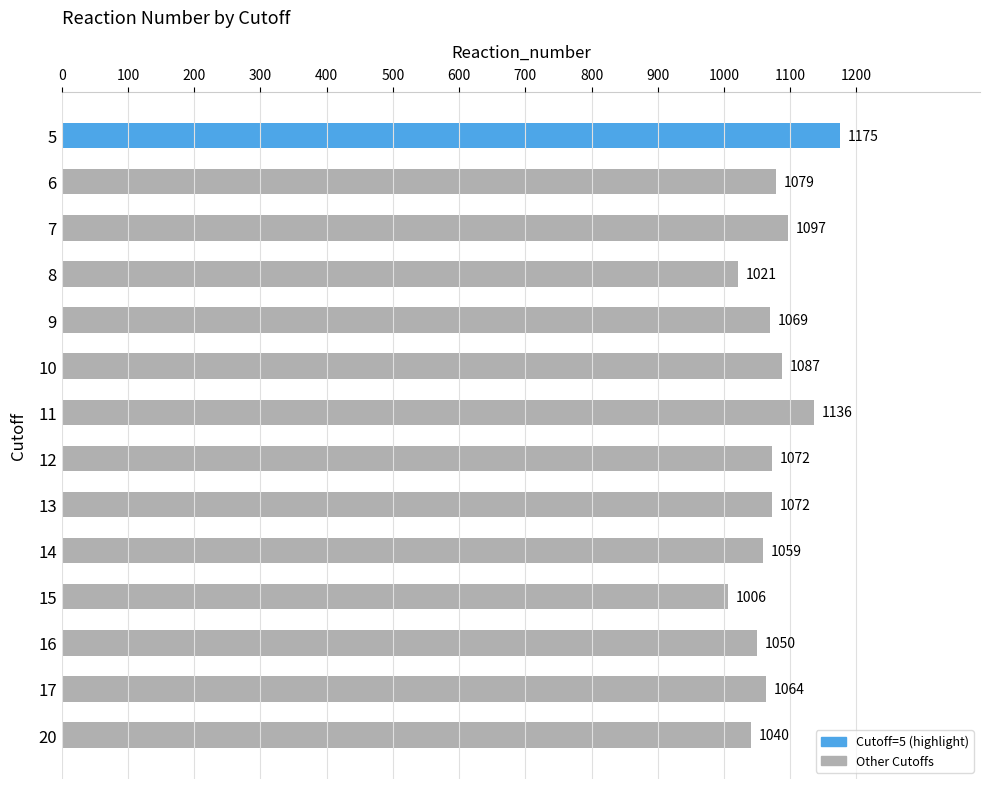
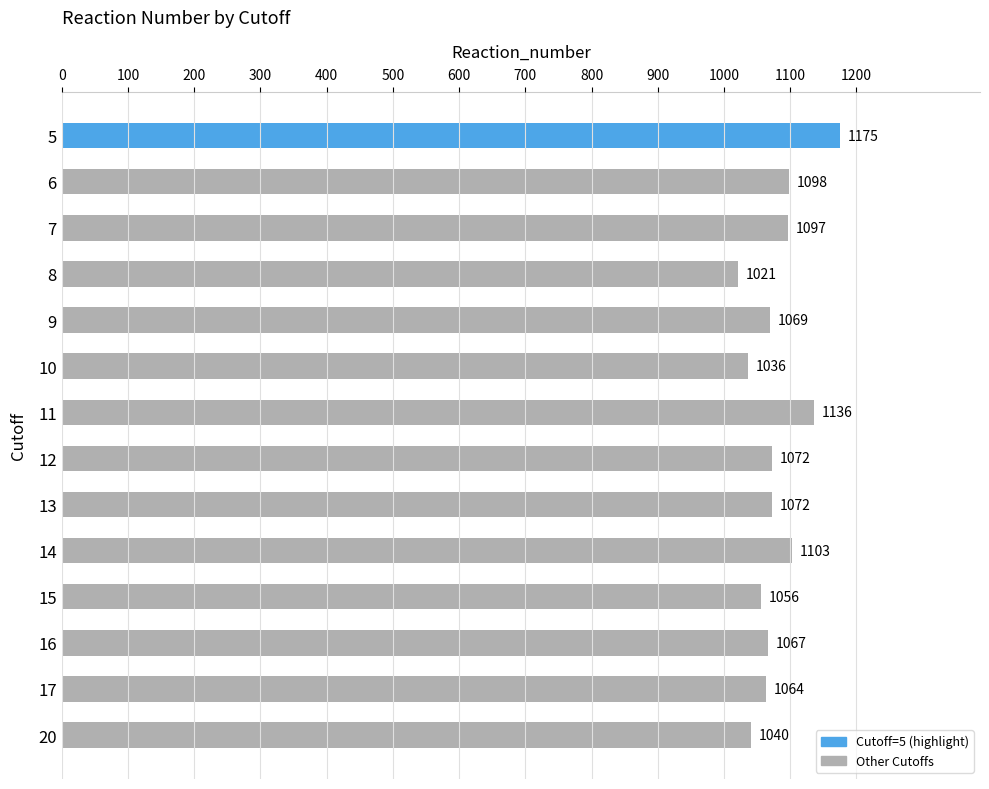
6: 1079 -> 1098
10: 1087 -> 1036
14: 1059 -> 1103
15: 1006 -> 1056
16: 1050 -> 1067
